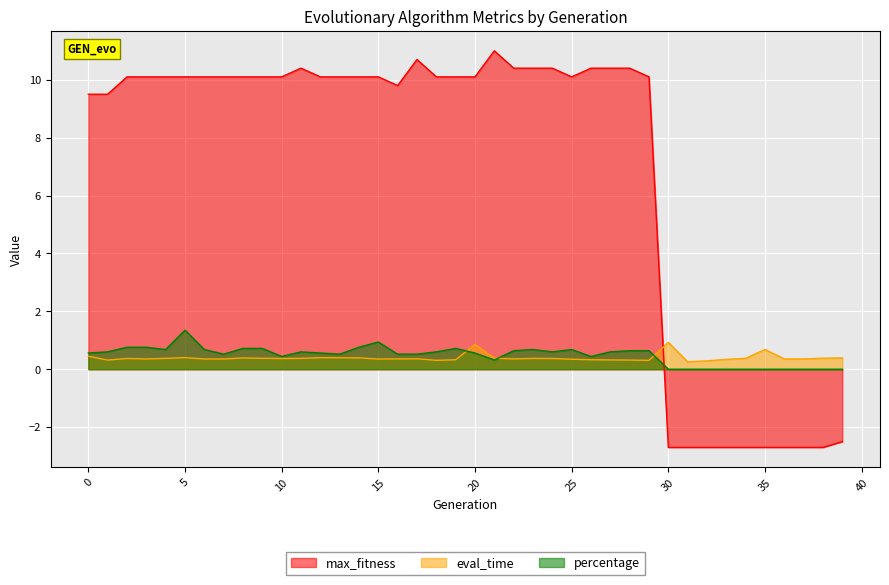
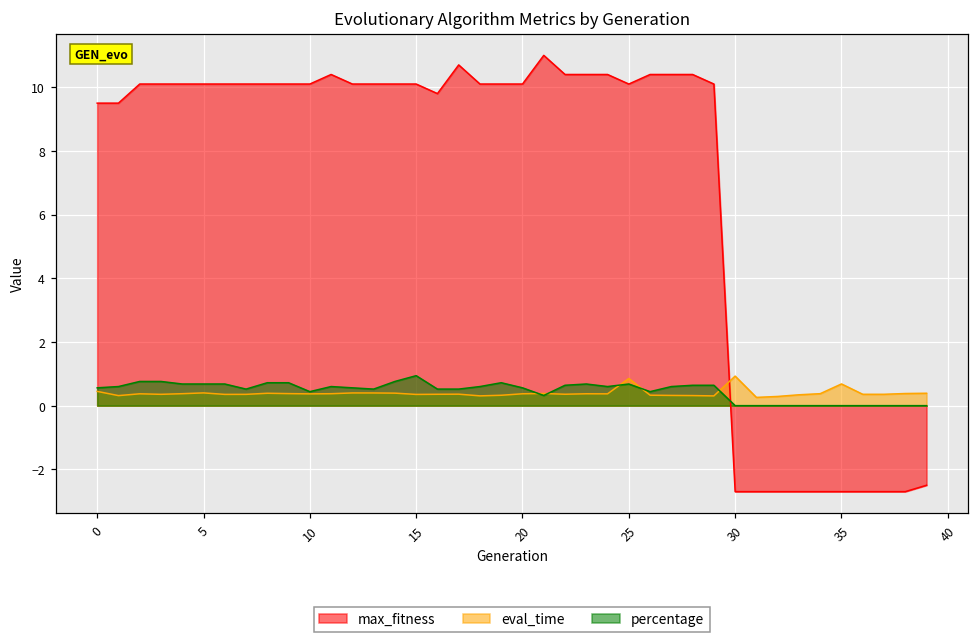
percentage, 5: 1.4 -> 0.7
eval_time, 20: 0.9 -> 0.4
eval_time, 25: 0.3 -> 0.9
